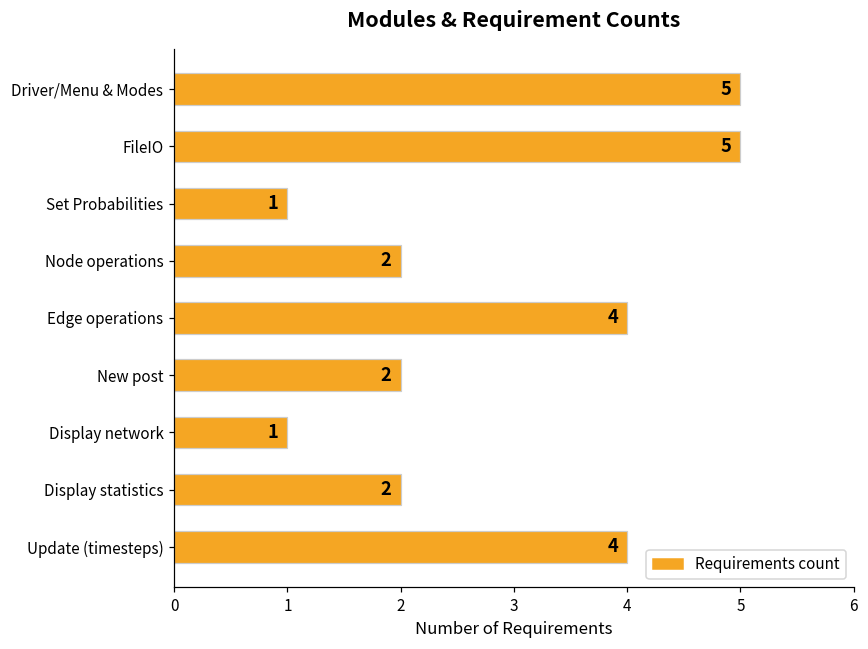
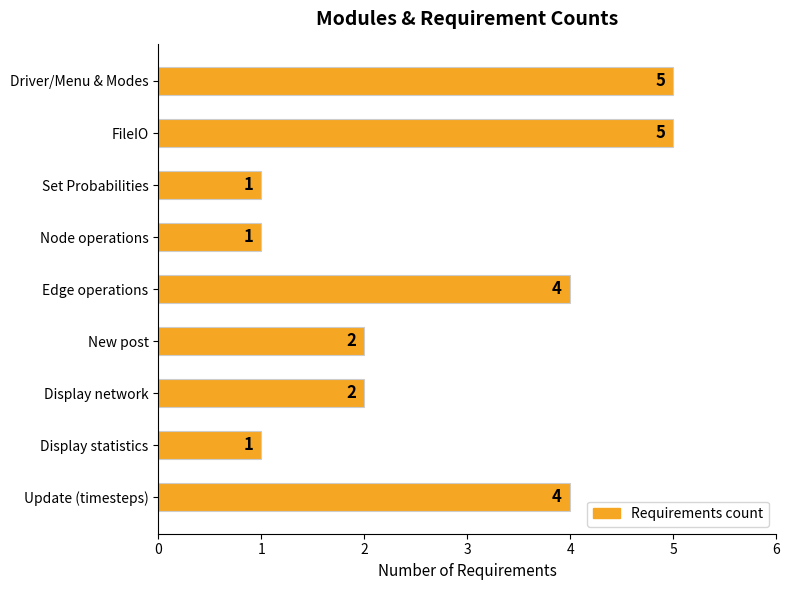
Node operations: 2 -> 1
Display network: 1 -> 2
Display statistics: 2 -> 1
